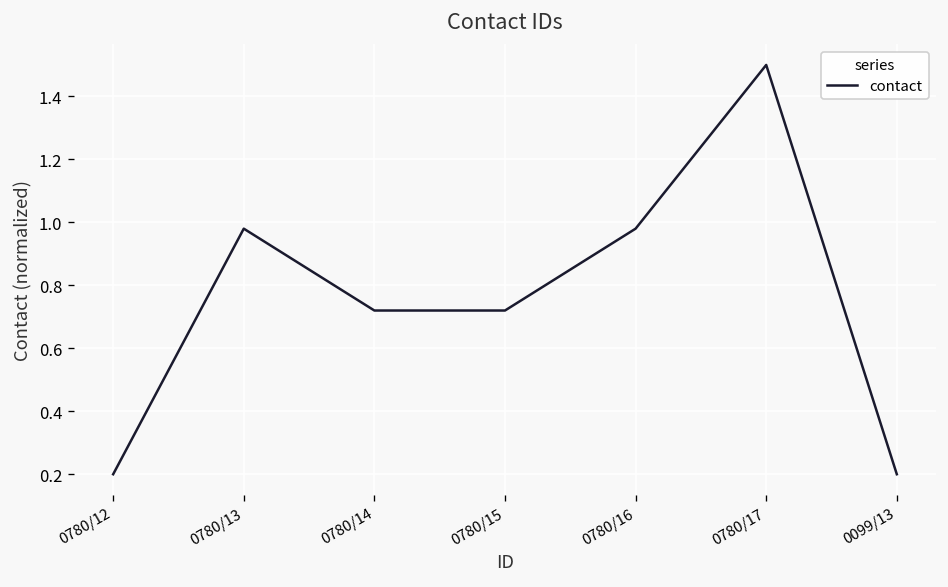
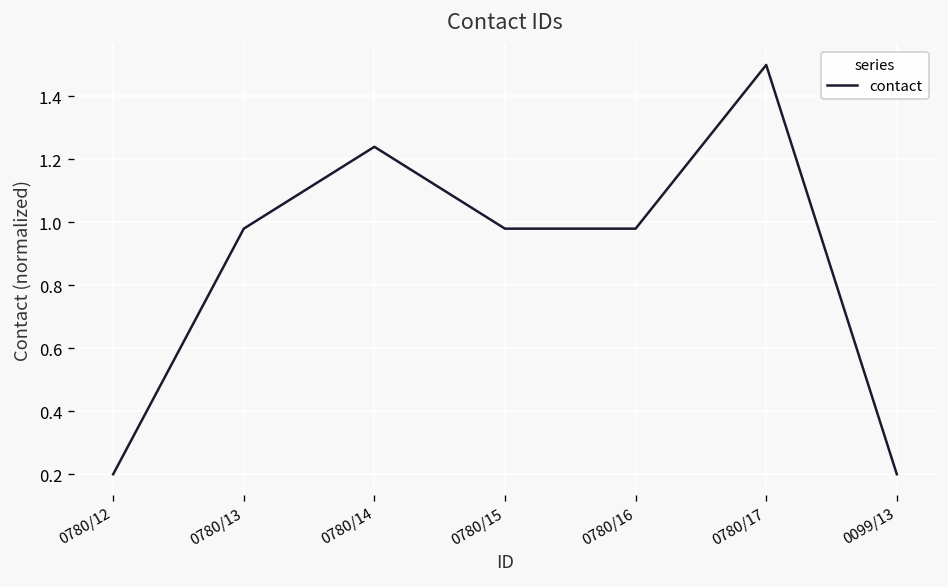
0780/14: 0.72 -> 1.24
0780/15: 0.72 -> 0.98
